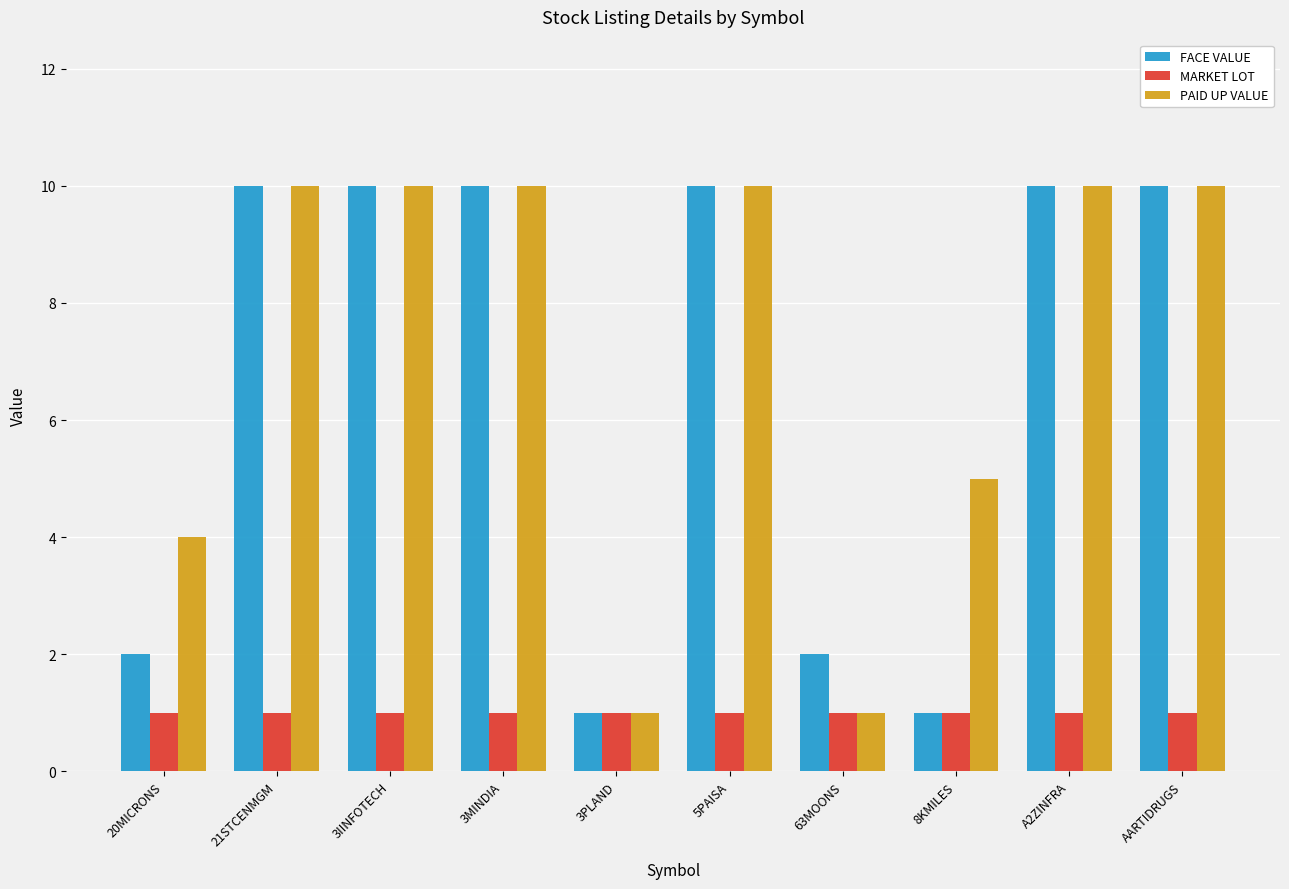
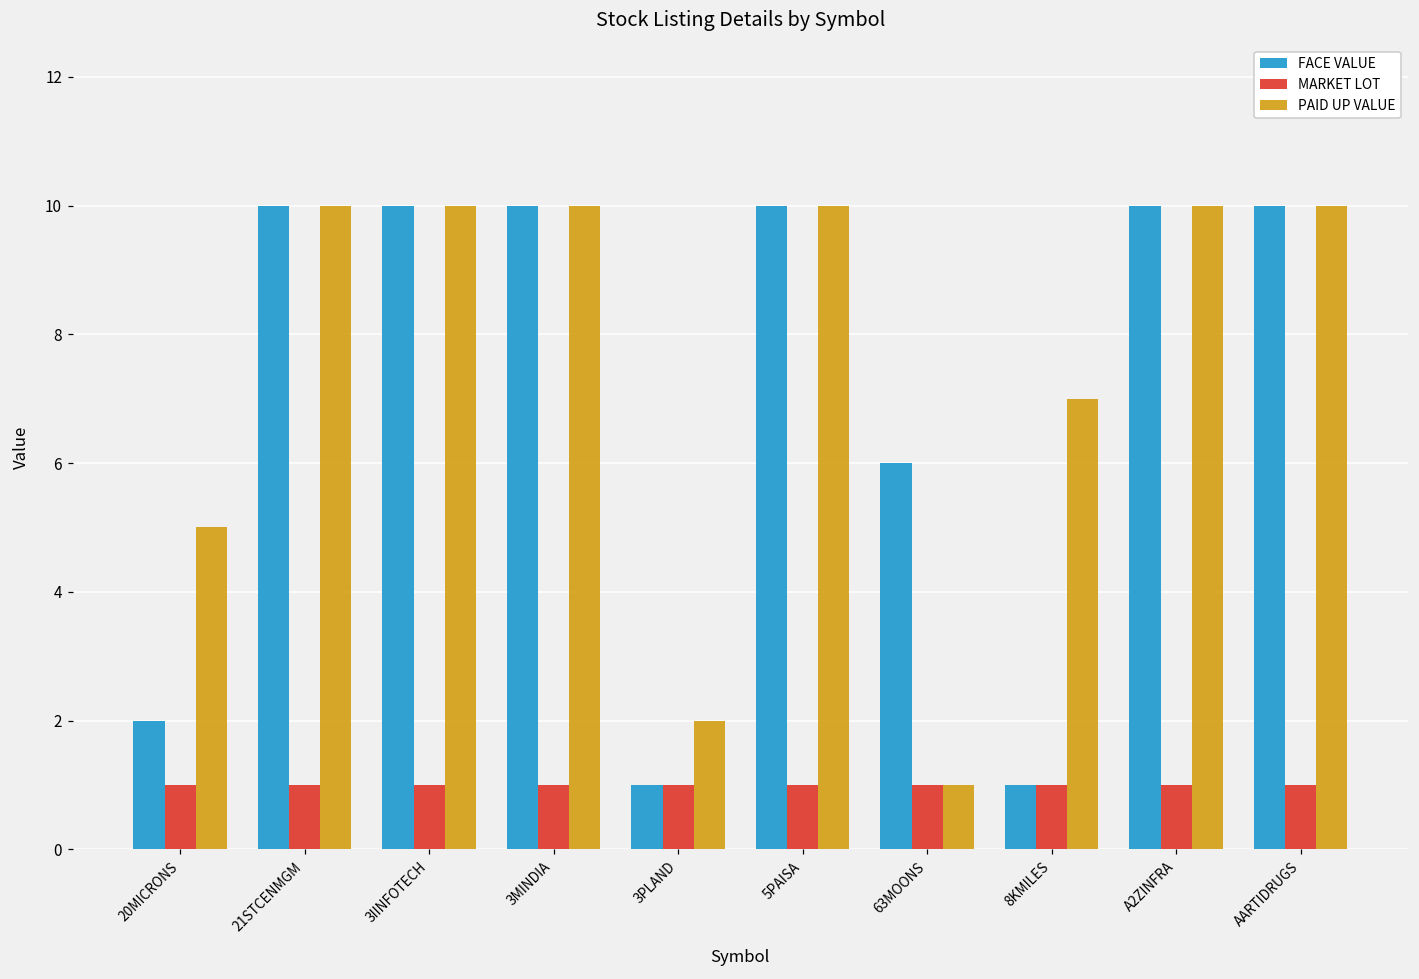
PAID UP VALUE, 20MICRONS: 4 -> 5
PAID UP VALUE, 3PLAND: 1 -> 2
FACE VALUE, 63MOONS: 2 -> 6
PAID UP VALUE, 8KMILES: 5 -> 7
